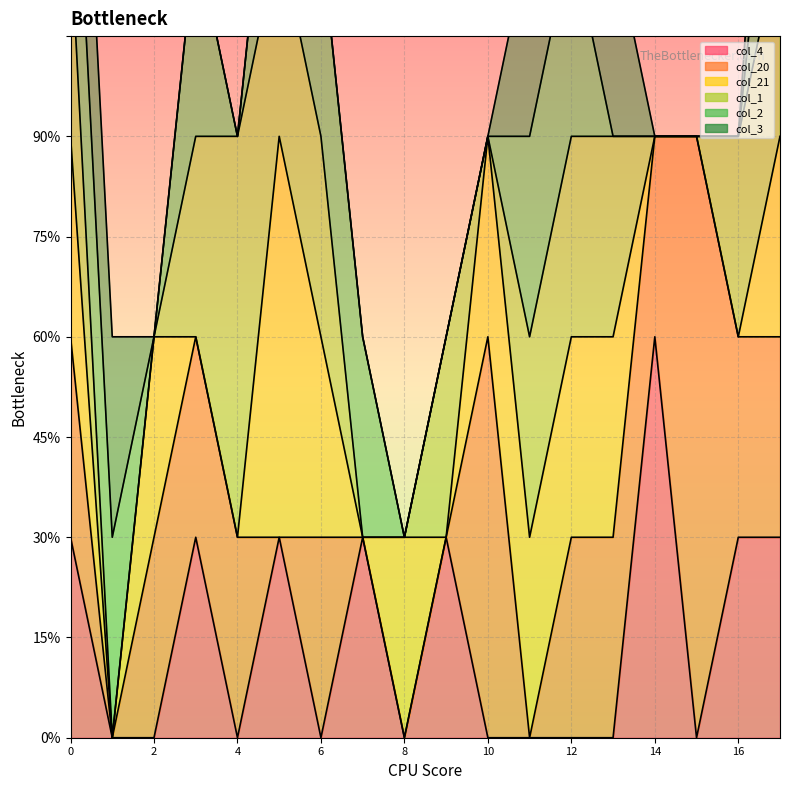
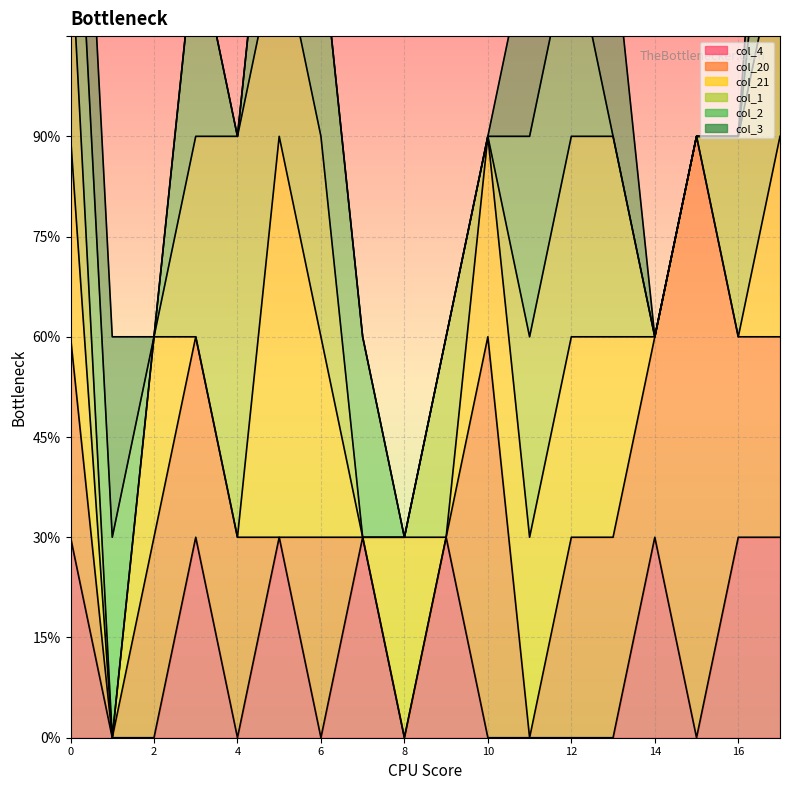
col_4, 14: 60% -> 30%
